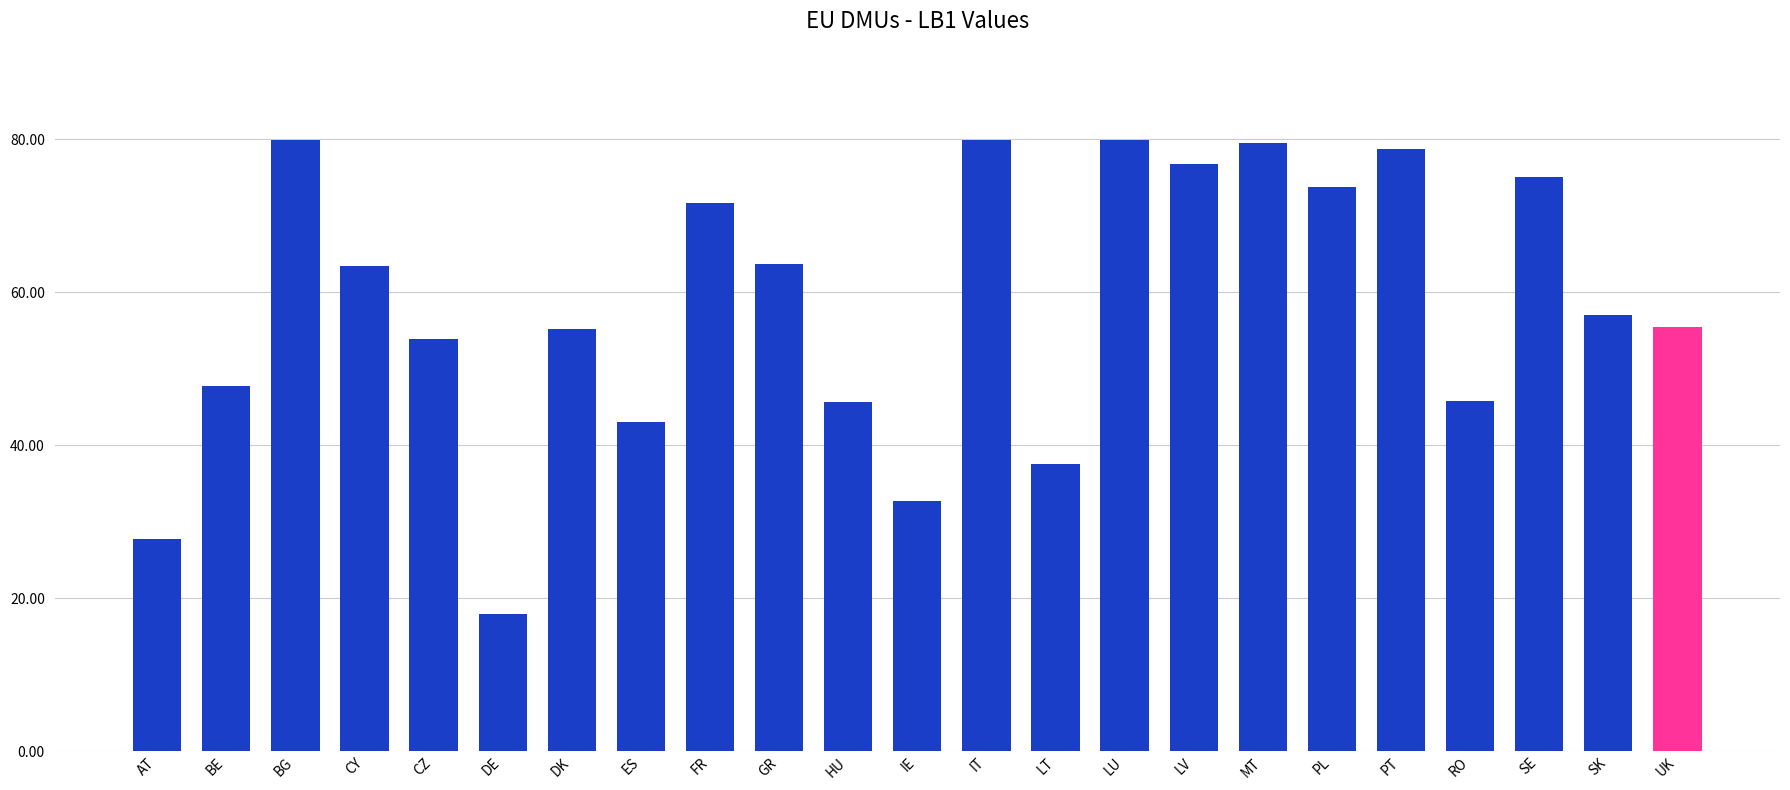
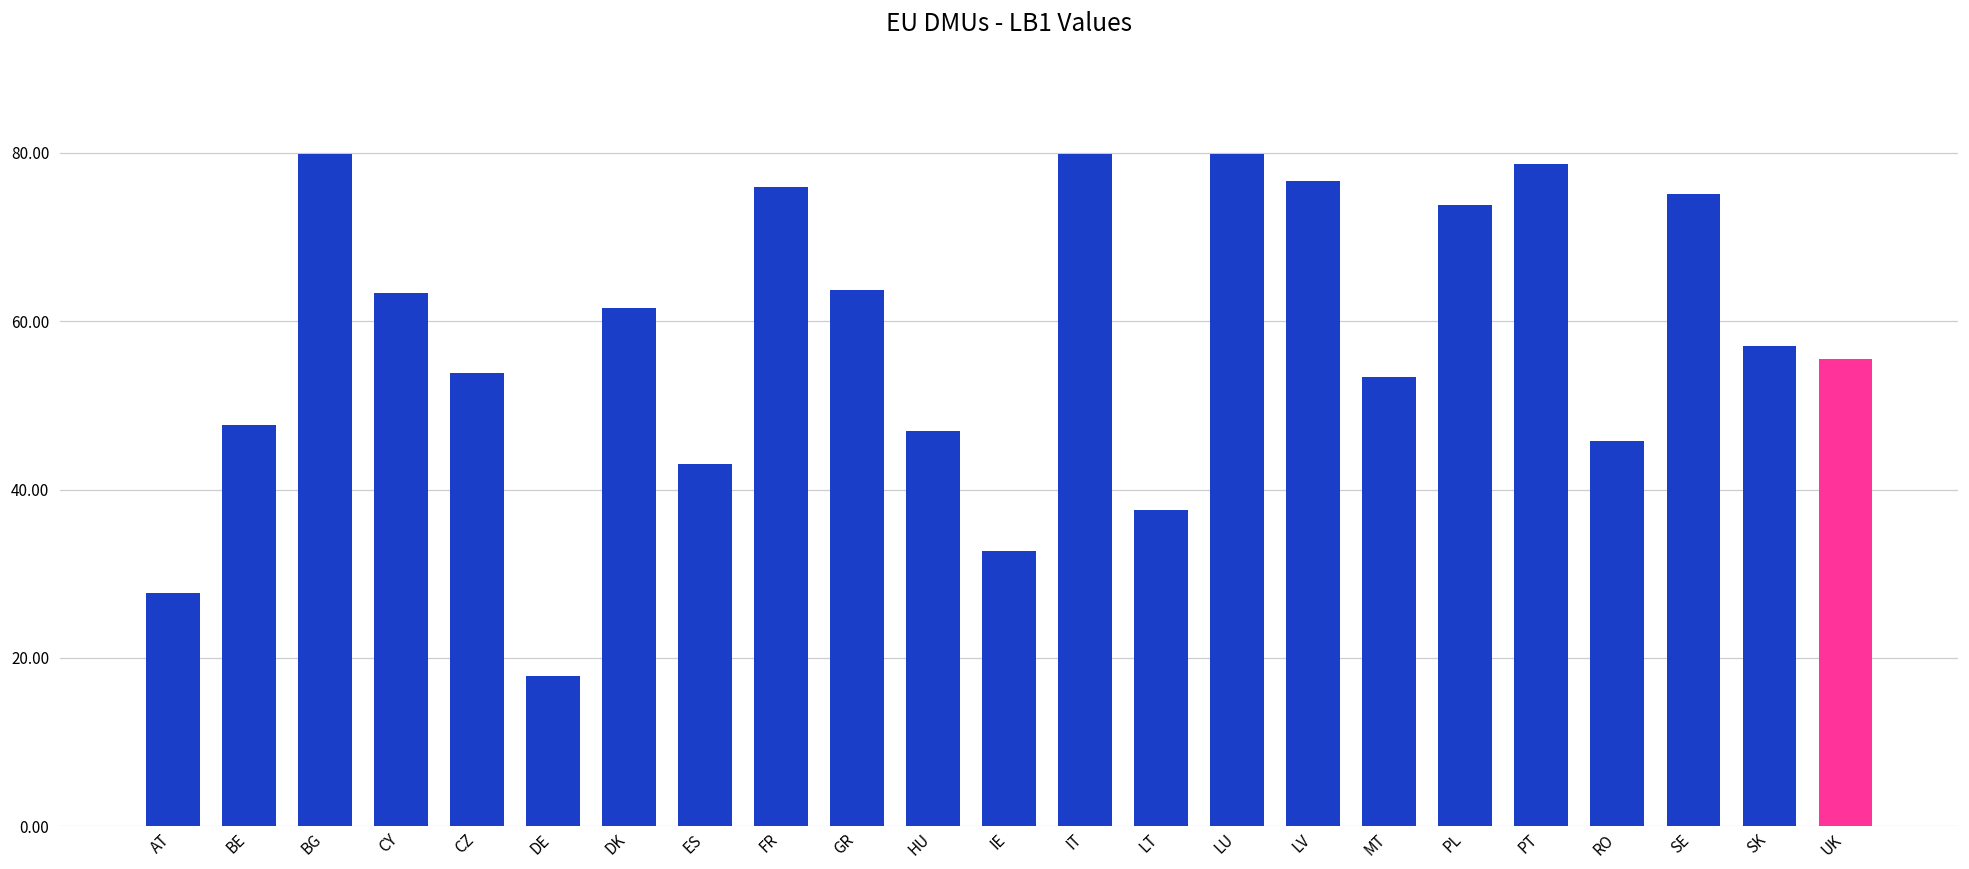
DK: 55 -> 62
FR: 72 -> 76
HU: 46 -> 47
MT: 79 -> 53
